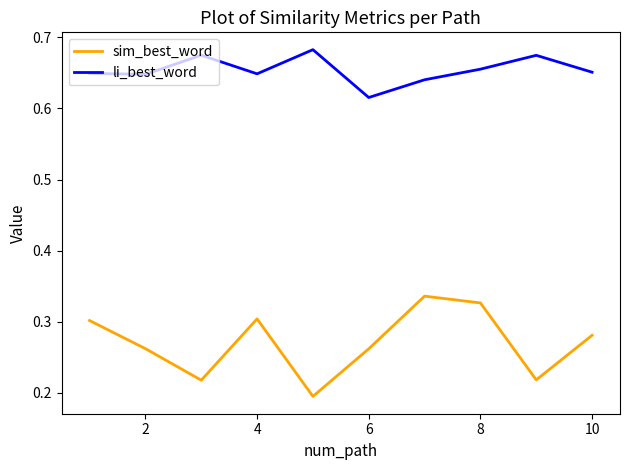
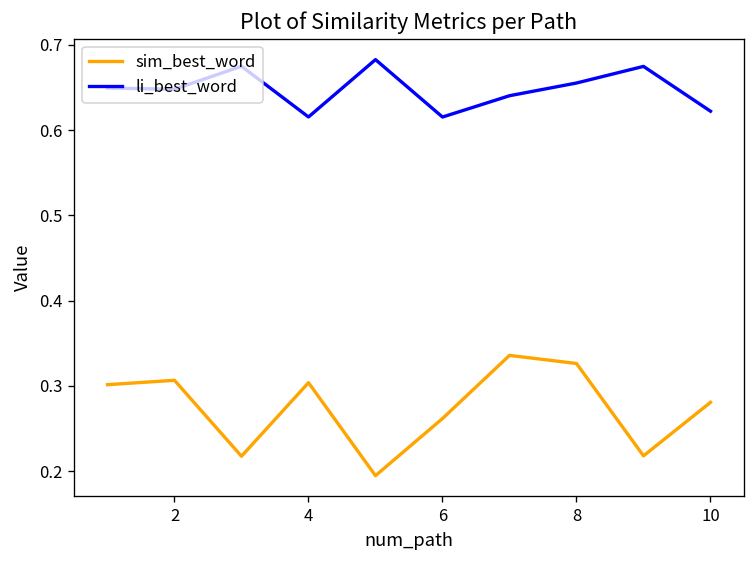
sim_best_word, 2: 0.26 -> 0.31
li_best_word, 4: 0.65 -> 0.62
li_best_word, 10: 0.65 -> 0.62
